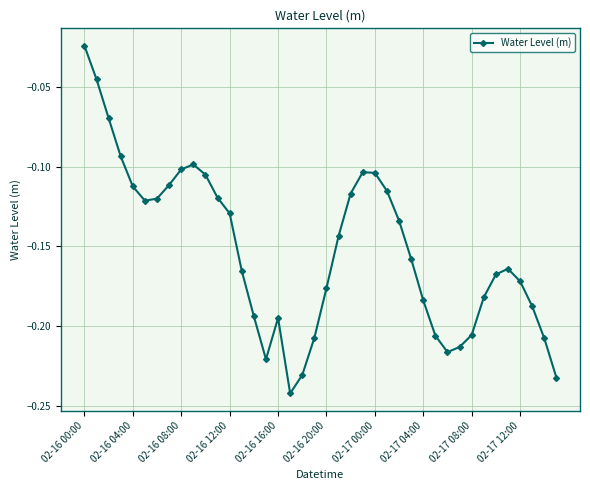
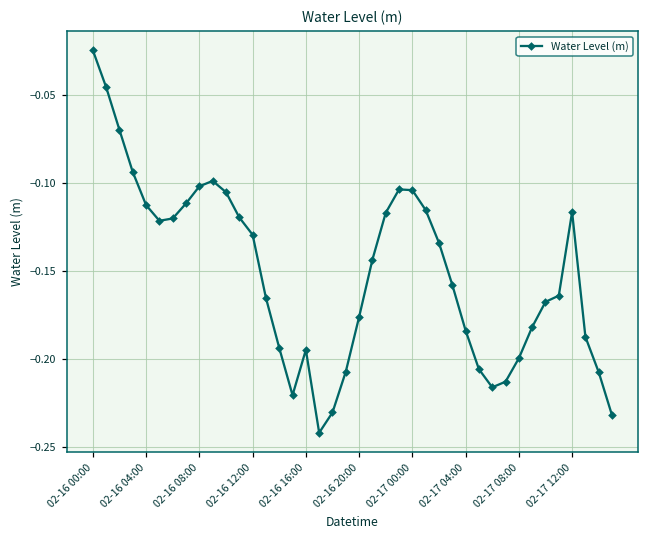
02-17 08:00: -0.205 -> -0.200
02-17 12:00: -0.172 -> -0.116
